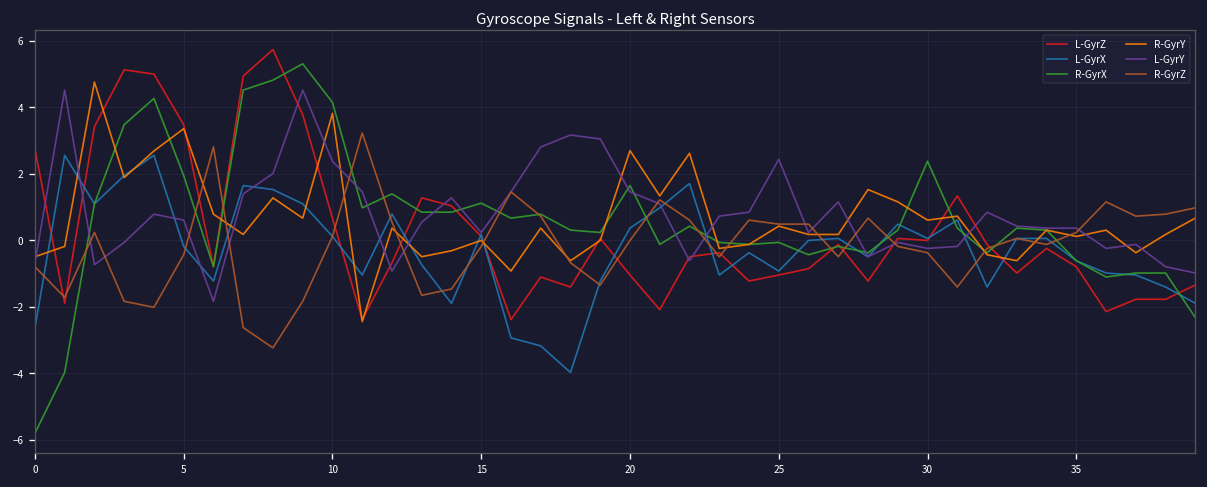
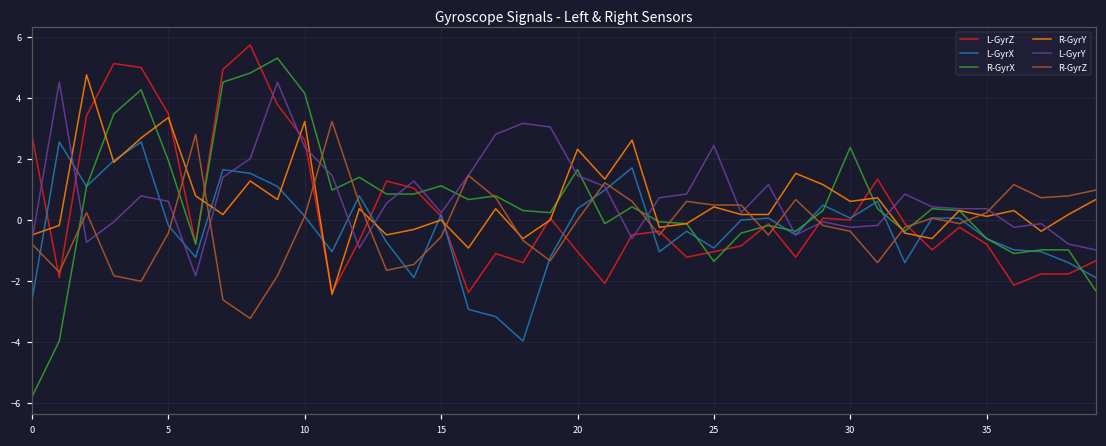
L-GyrZ, 10: 0.7 -> 2.6
R-GyrY, 10: 3.8 -> 3.2
R-GyrZ, 15: -0.2 -> -0.6
R-GyrY, 20: 2.7 -> 2.3
R-GyrX, 25: -0.1 -> -1.4
